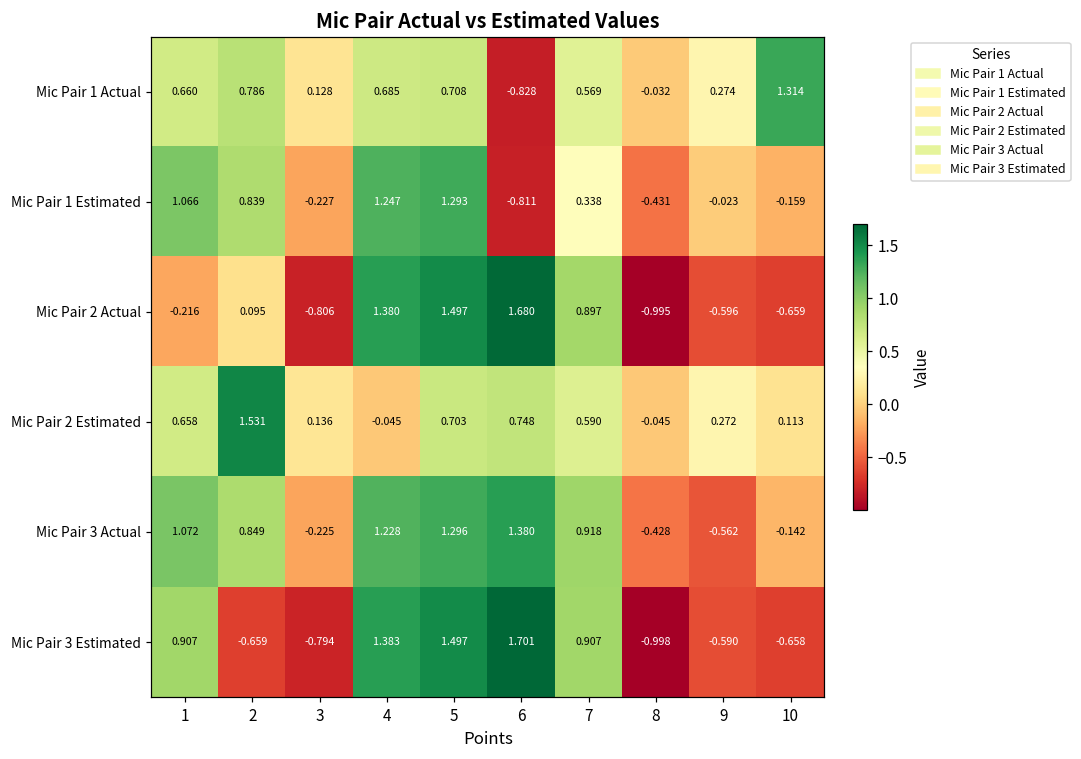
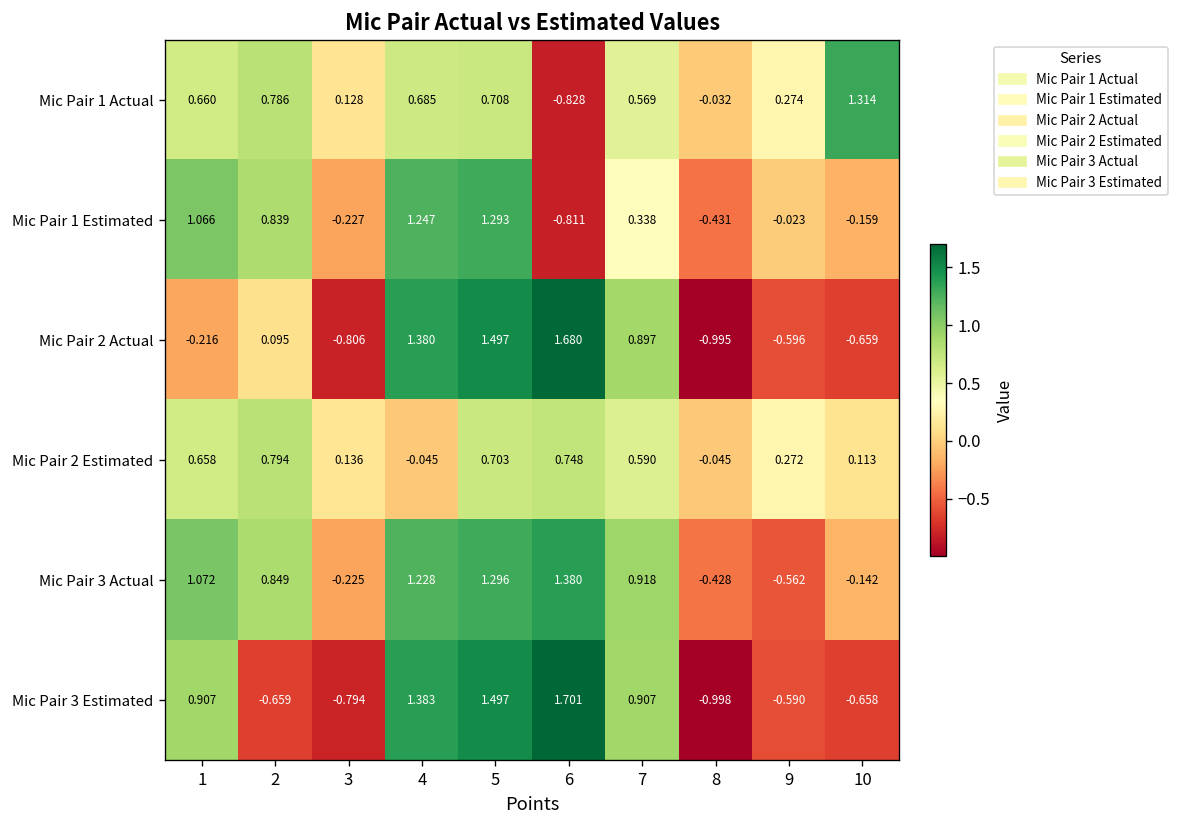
Mic Pair 2 Estimated, 2: 1.531 -> 0.794
